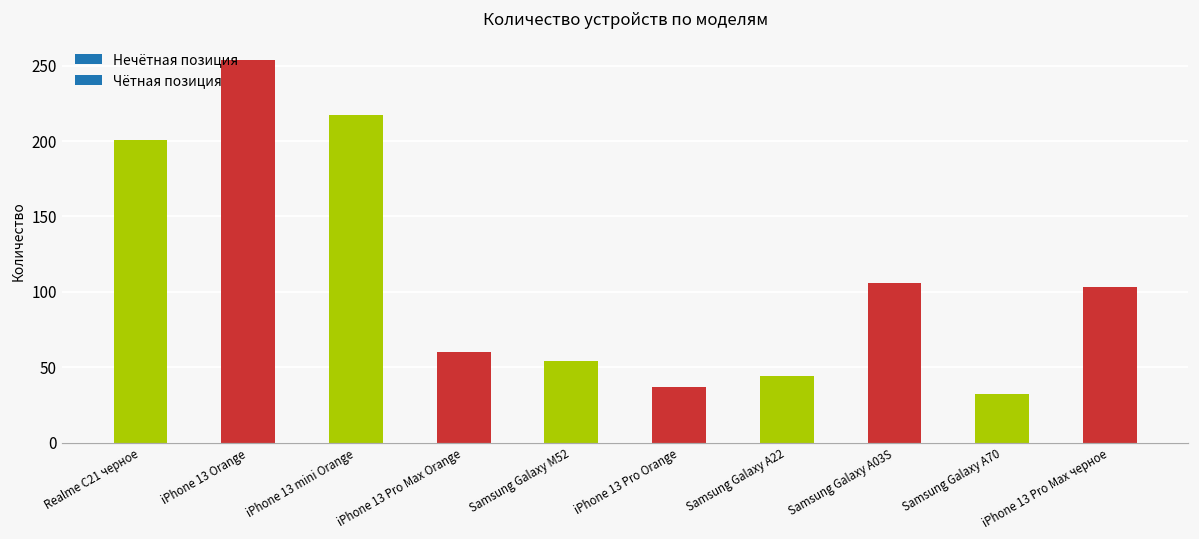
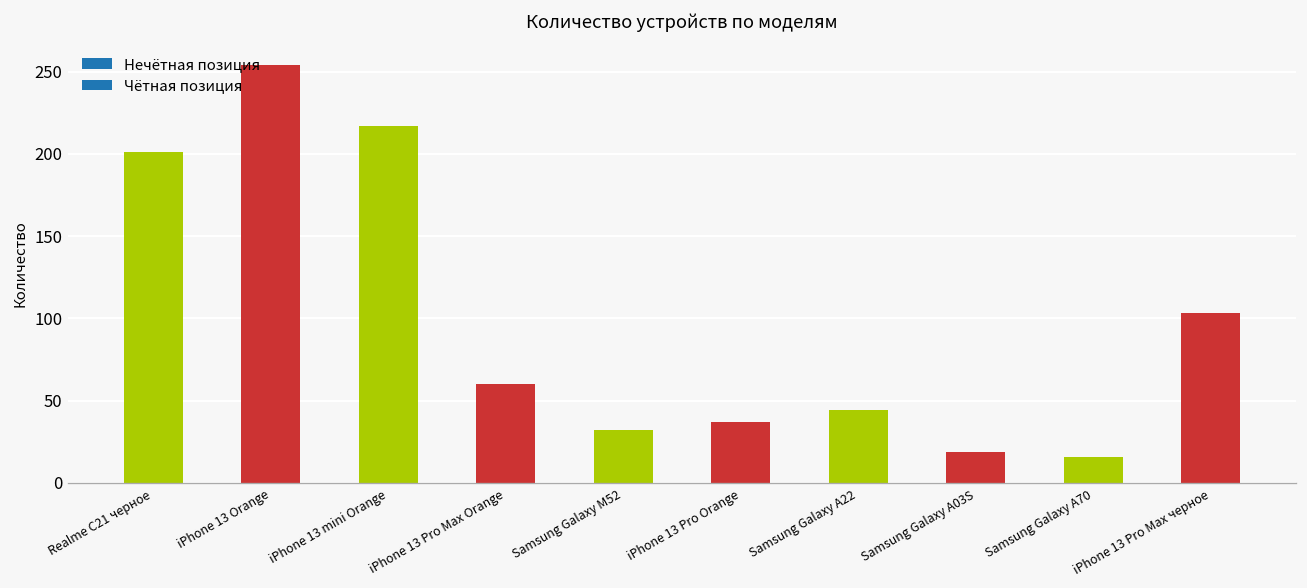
Samsung Galaxy M52: 54 -> 32
Samsung Galaxy A03S: 106 -> 19
Samsung Galaxy A70: 32 -> 16
